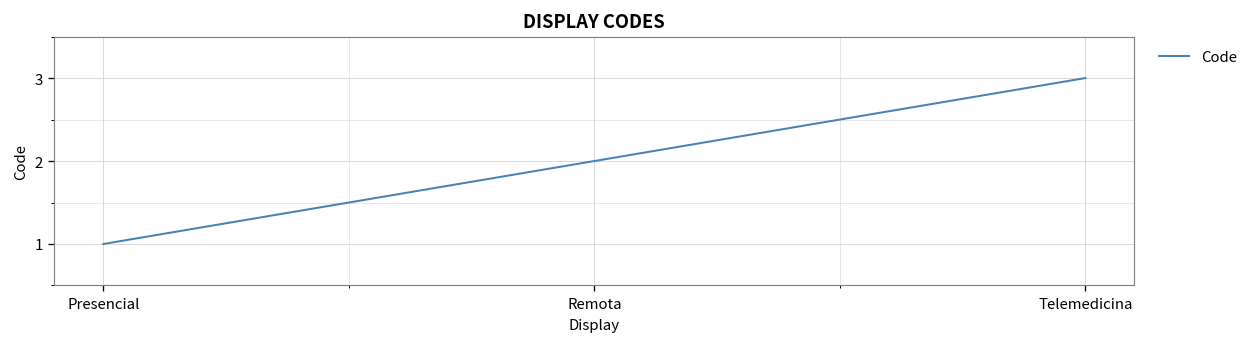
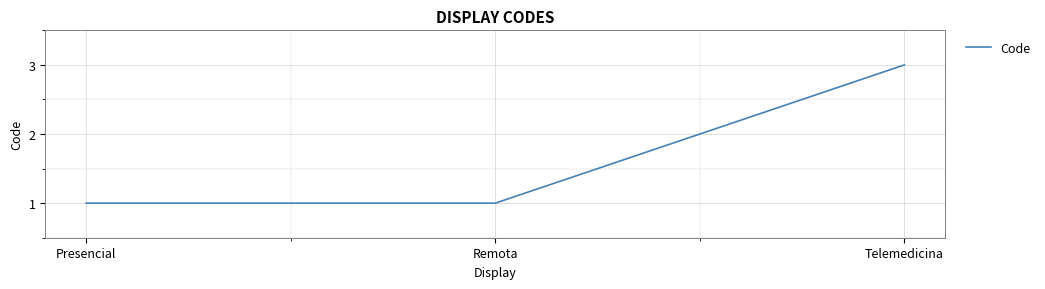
Remota: 2 -> 1
